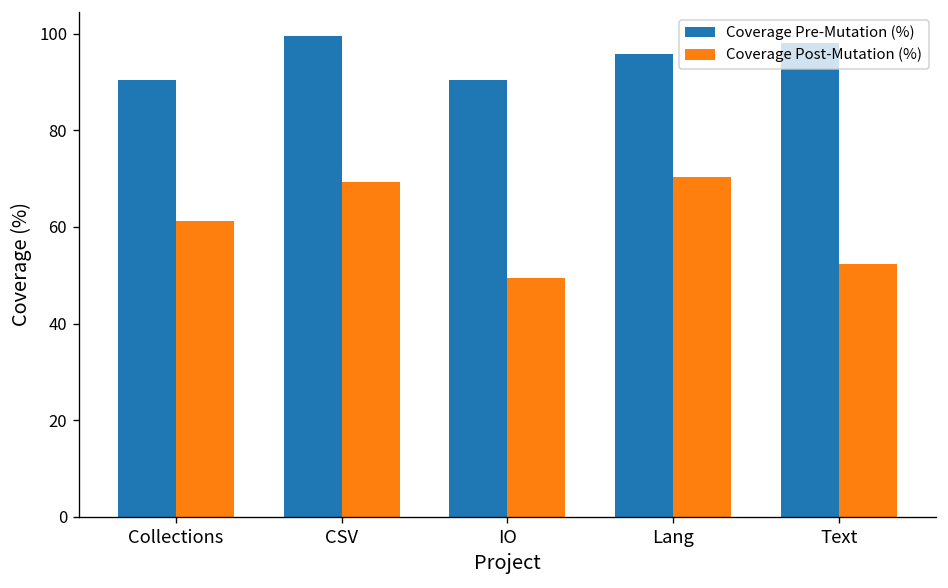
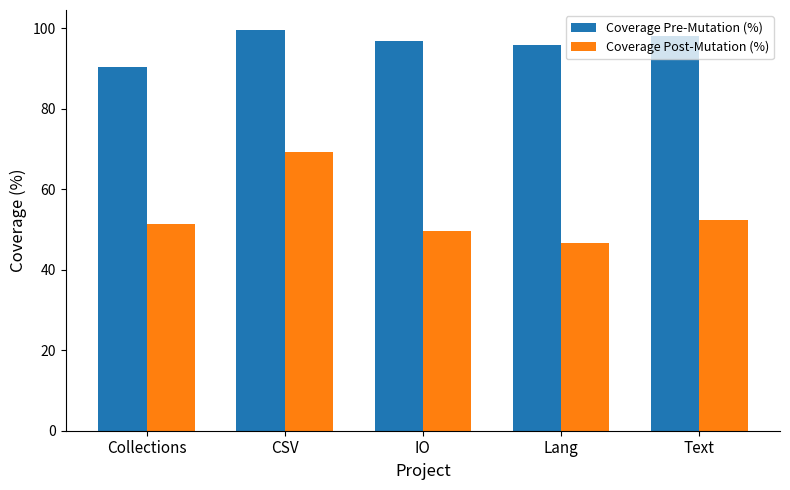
Coverage Post-Mutation (%), Collections: 61 -> 51
Coverage Pre-Mutation (%), IO: 91 -> 97
Coverage Post-Mutation (%), Lang: 70 -> 47
